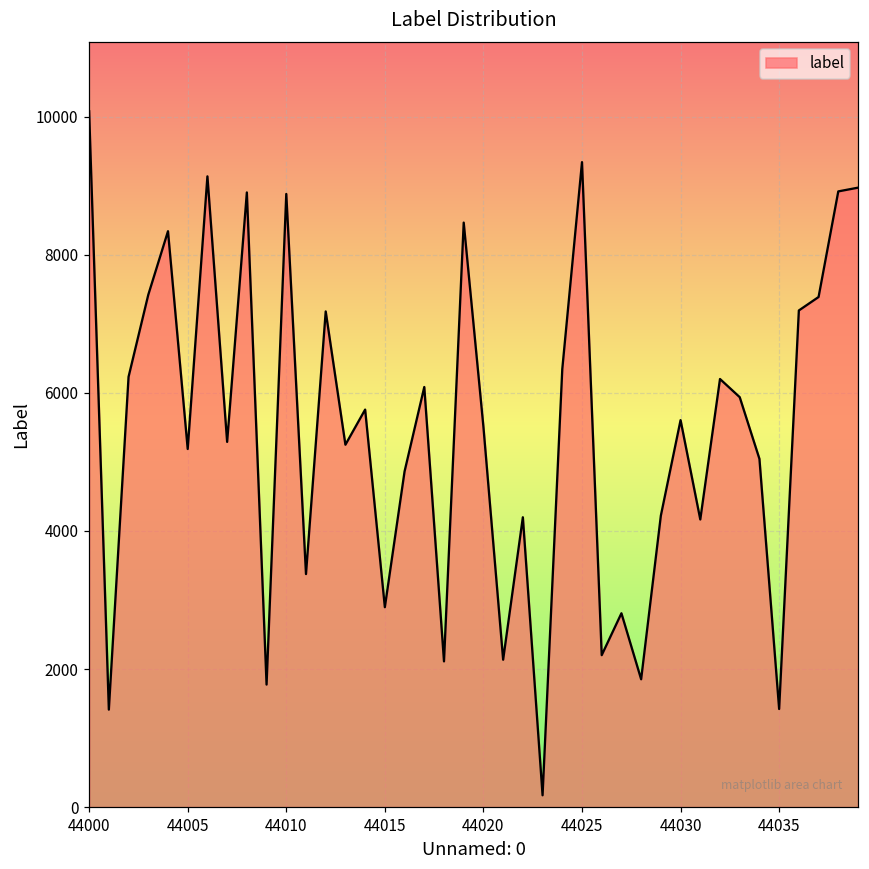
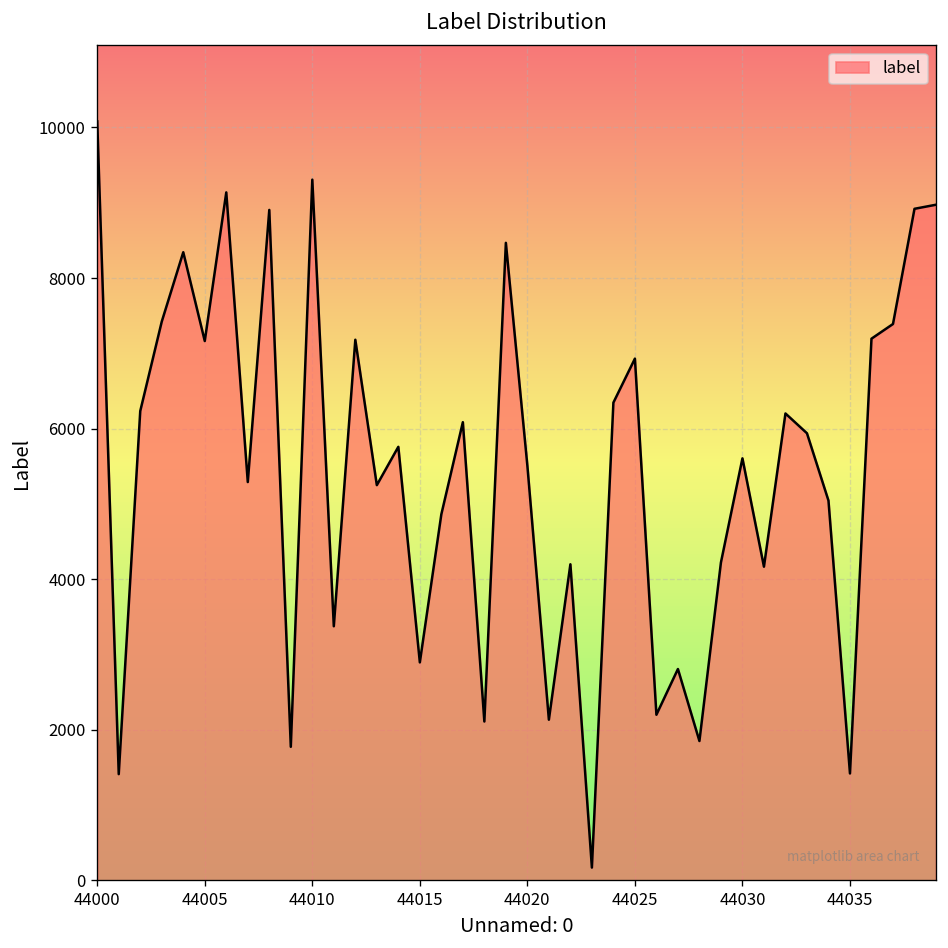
44005: 5200 -> 7200
44010: 8900 -> 9300
44025: 9300 -> 6900
